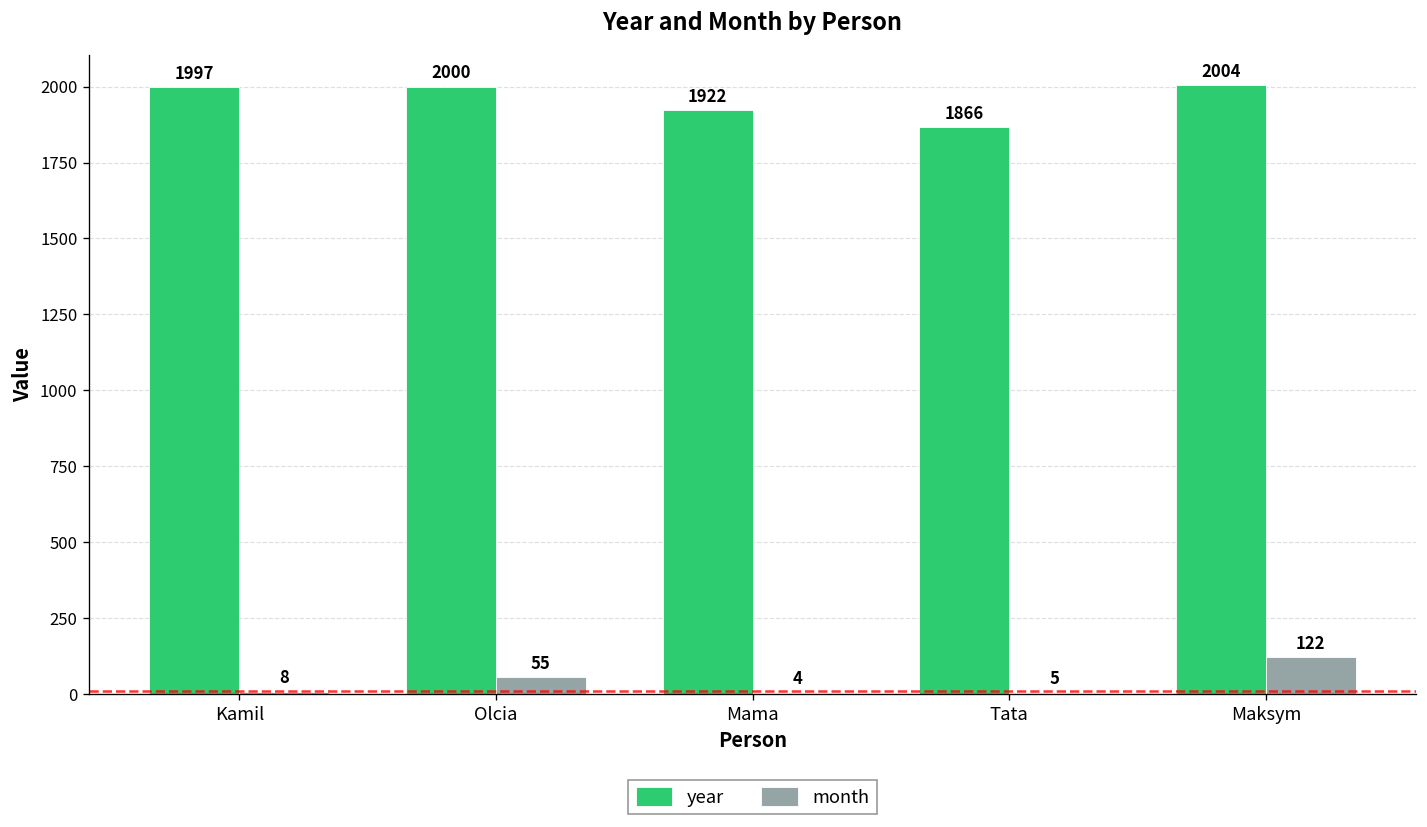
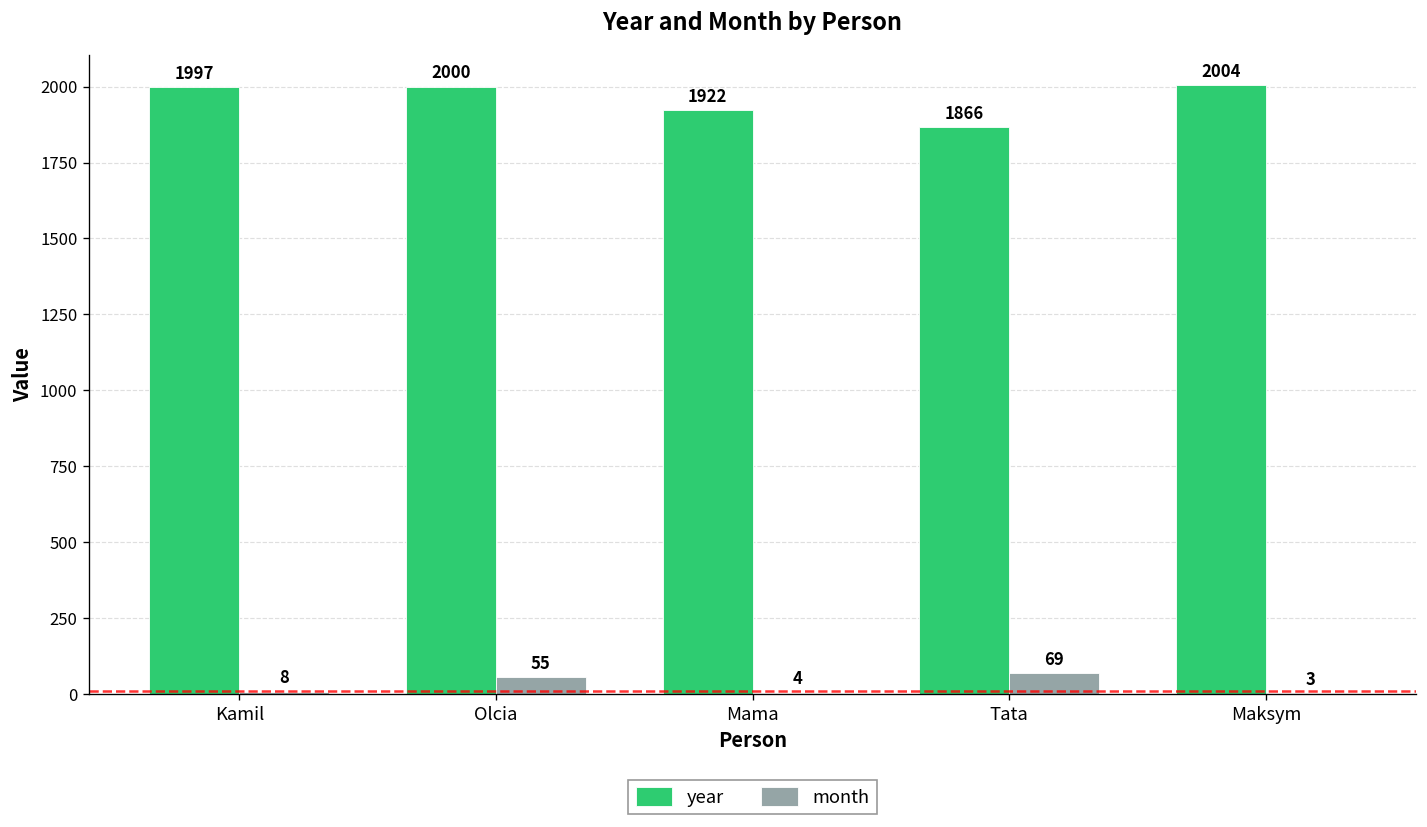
month, Tata: 5 -> 69
month, Maksym: 122 -> 3
